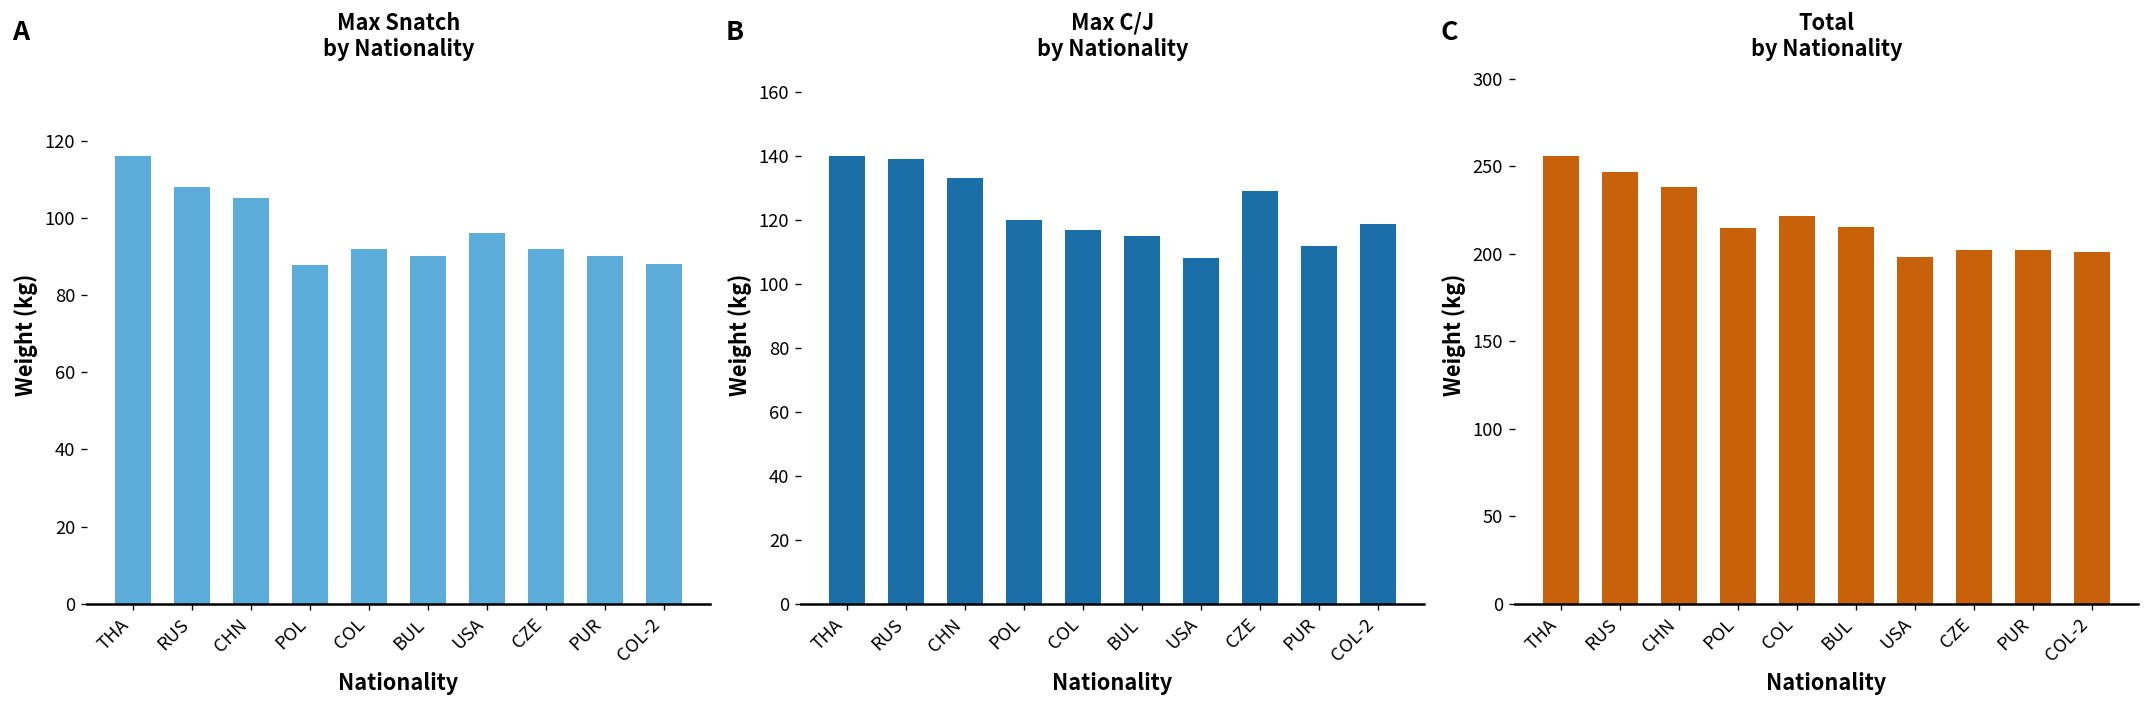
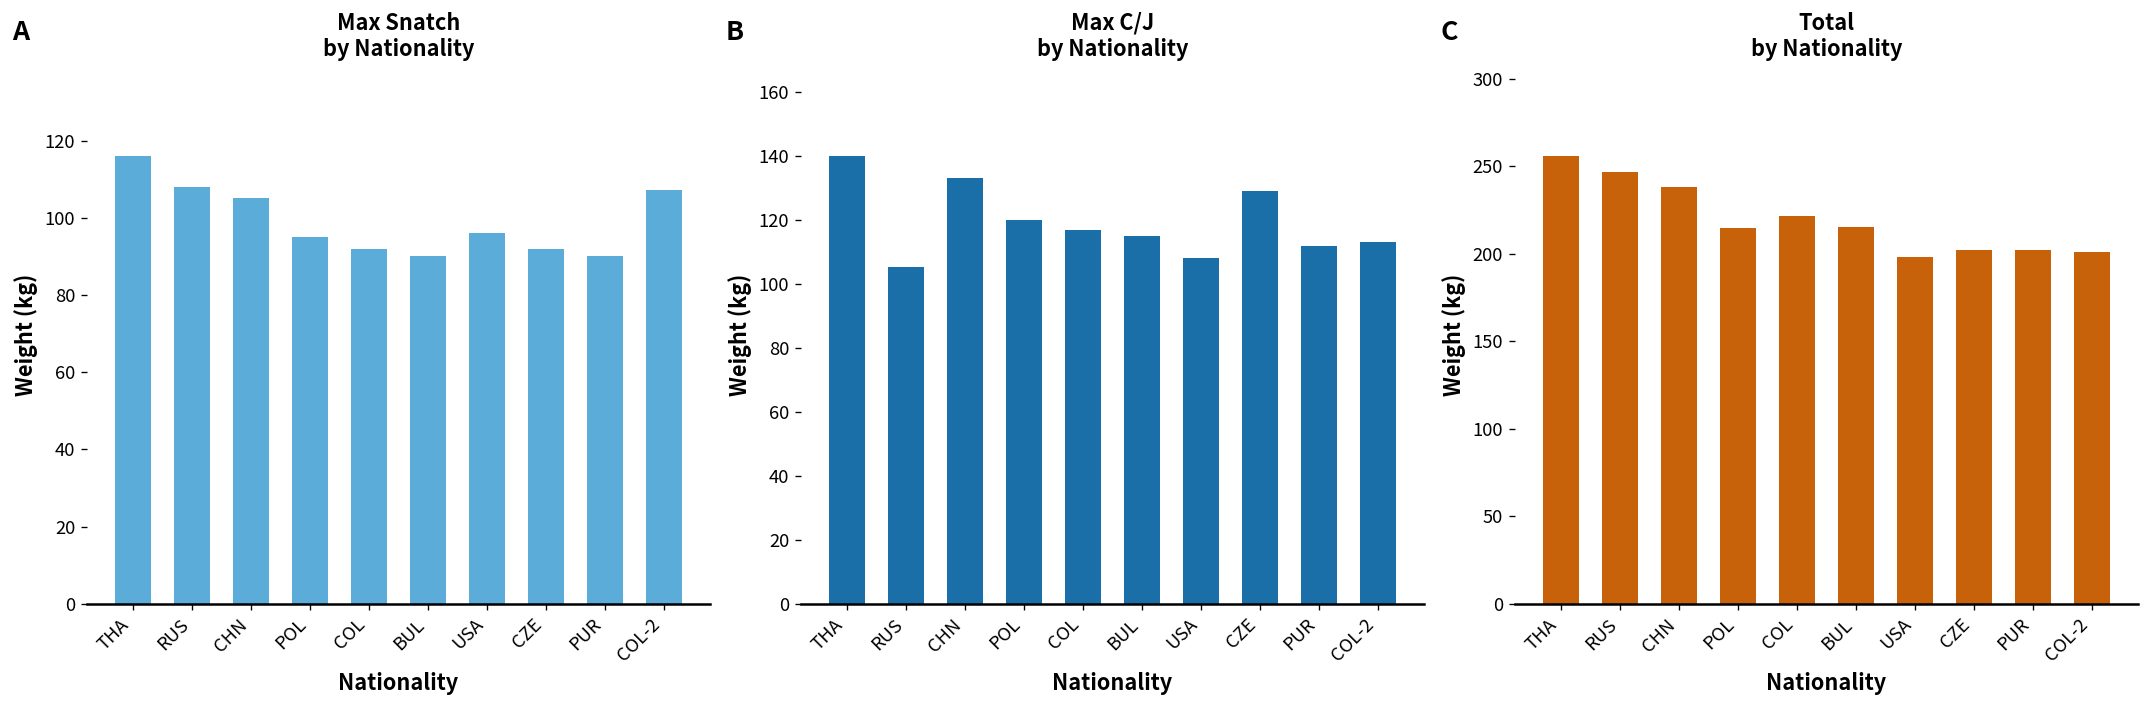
Max Snatch by Nationality, POL: 88 -> 95
Max Snatch by Nationality, COL-2: 88 -> 107
Max C/J by Nationality, RUS: 139 -> 105
Max C/J by Nationality, COL-2: 119 -> 113
